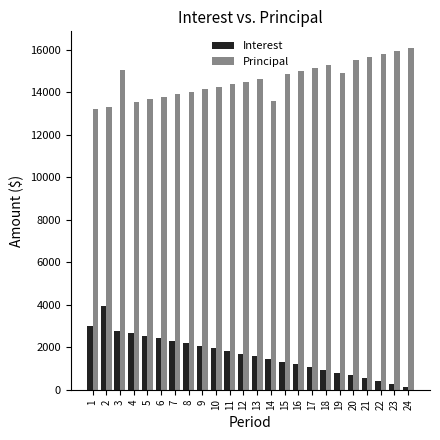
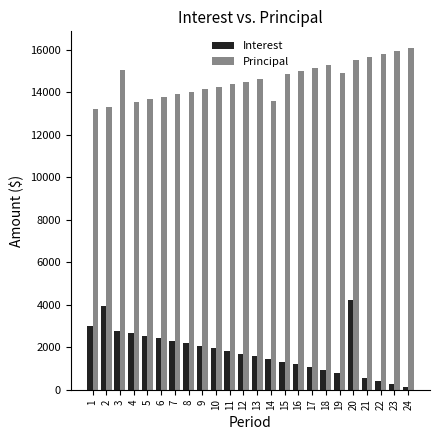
Interest, 20: 700 -> 4200
